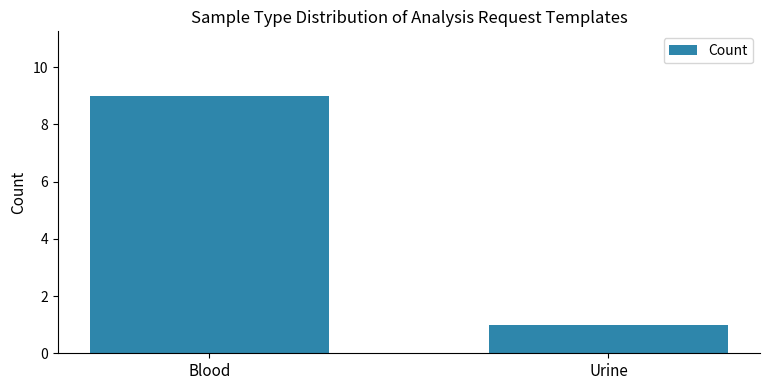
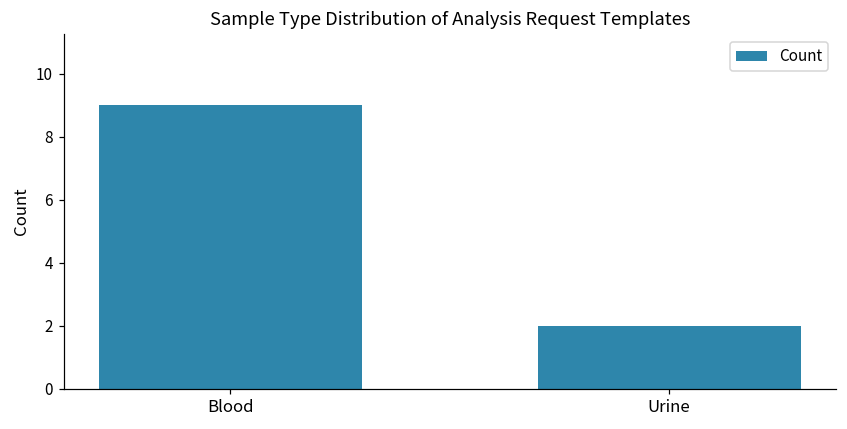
Urine: 1 -> 2
